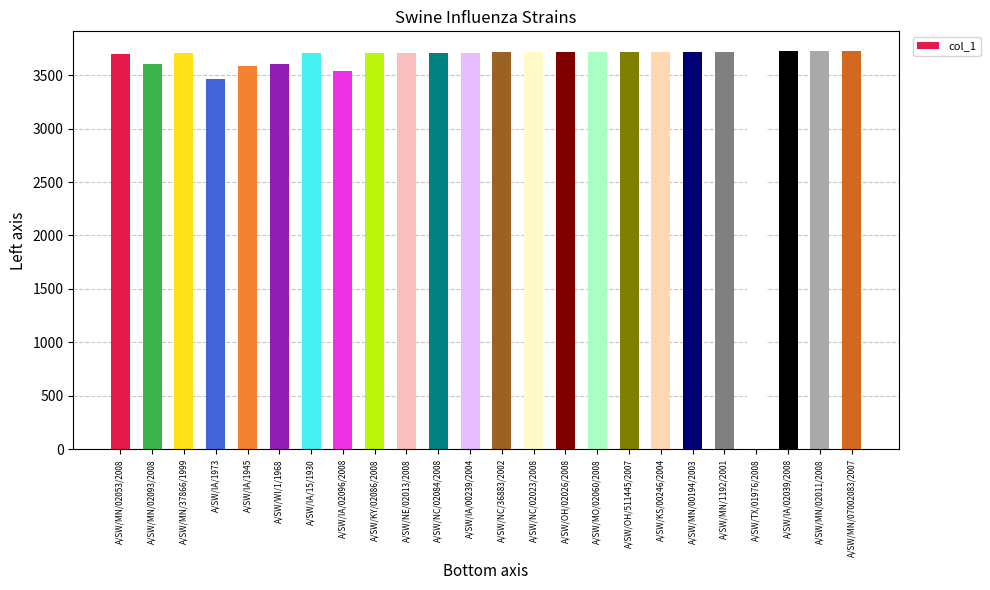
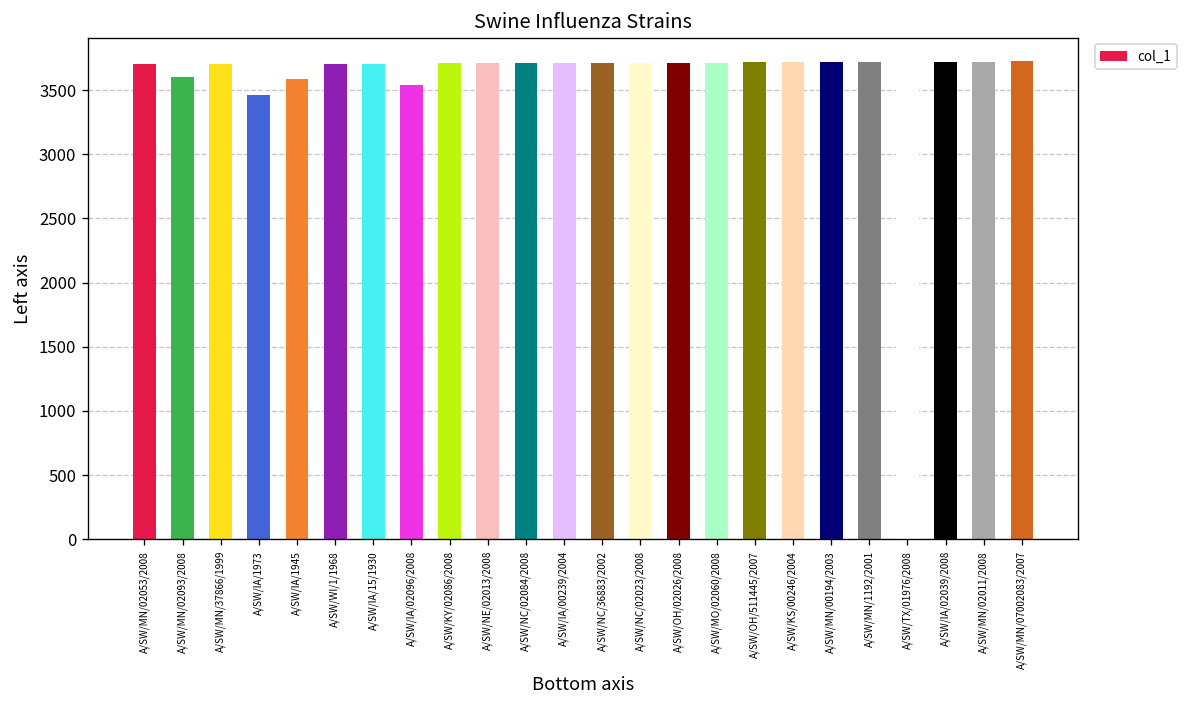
A/SW/WI/1/1968: 3600 -> 3710
